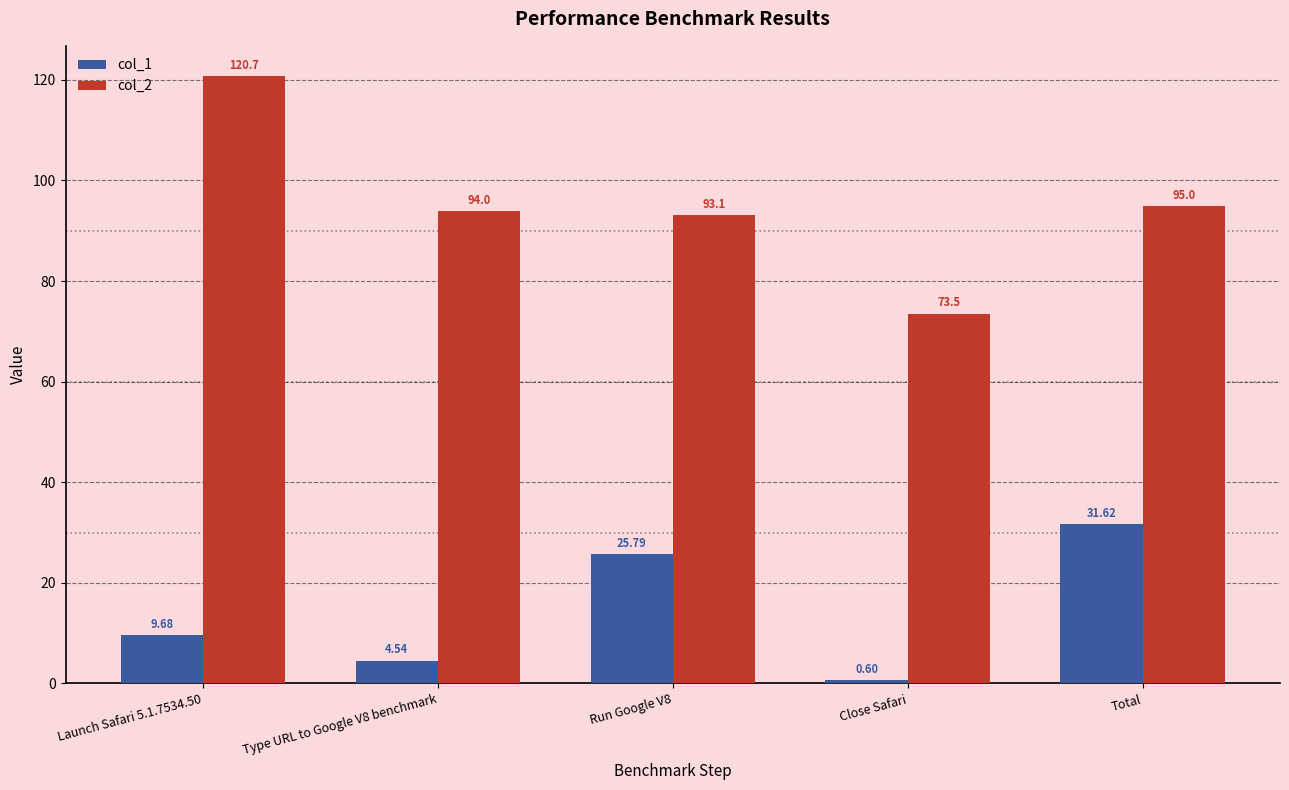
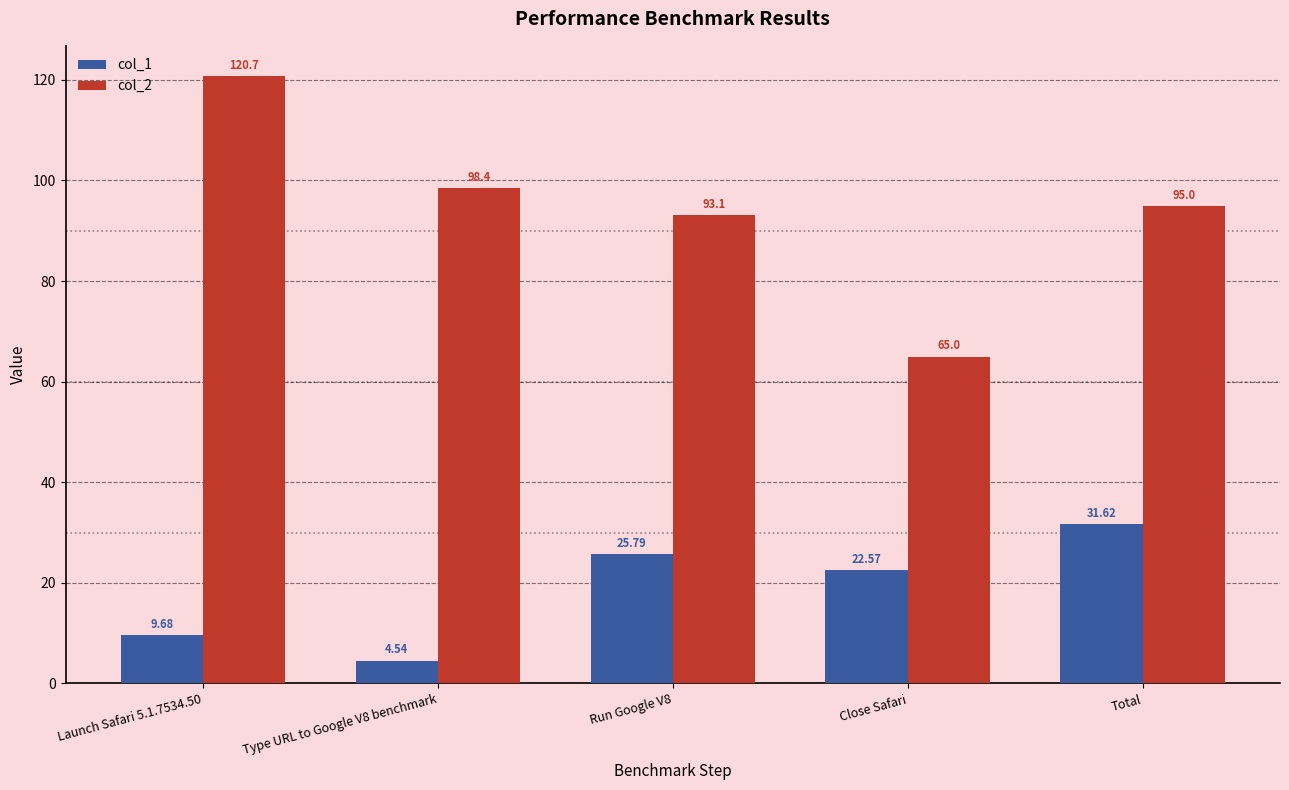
col_2, Type URL to Google V8 benchmark: 94.0 -> 98.4
col_1, Close Safari: 0.60 -> 22.57
col_2, Close Safari: 73.5 -> 65.0
